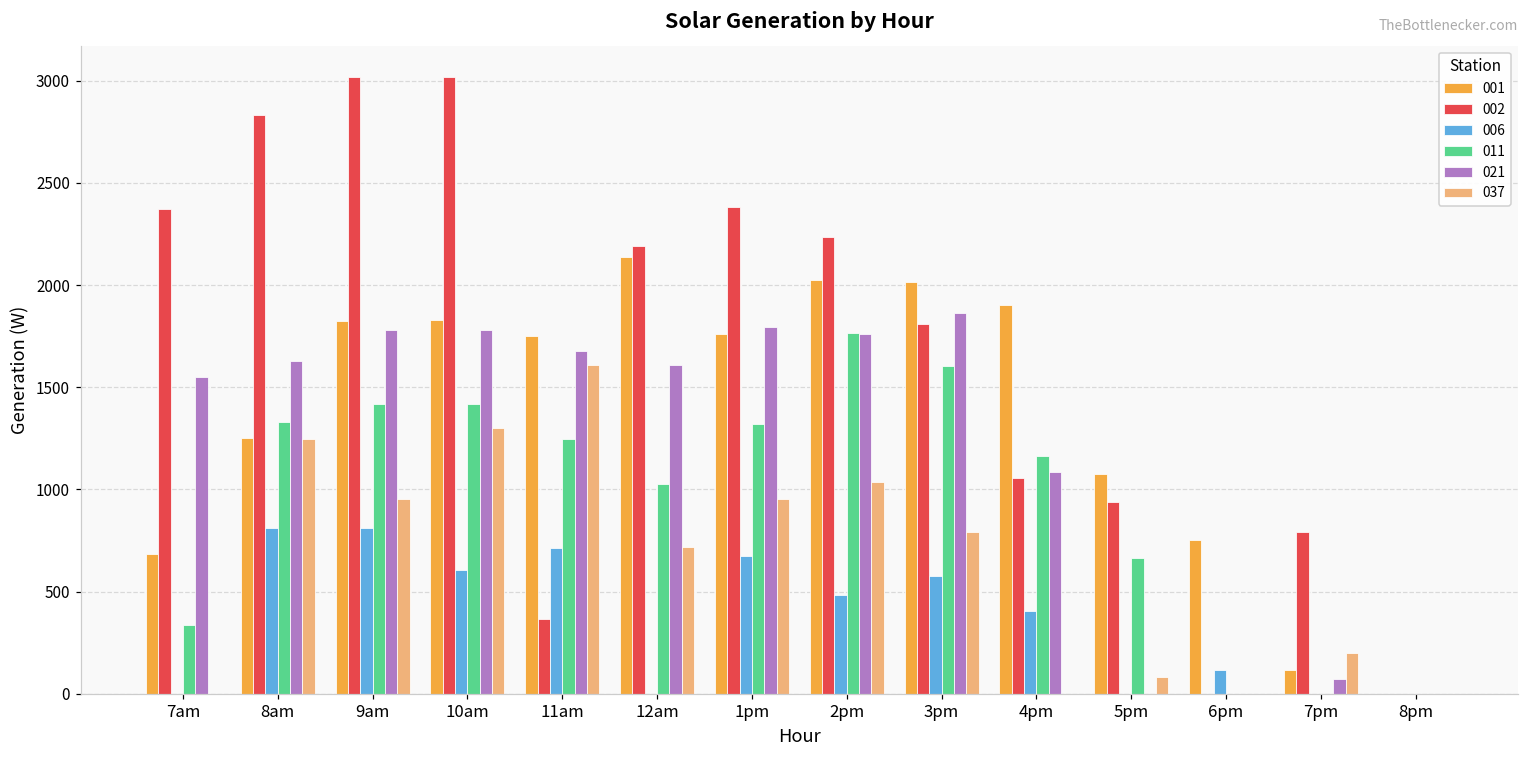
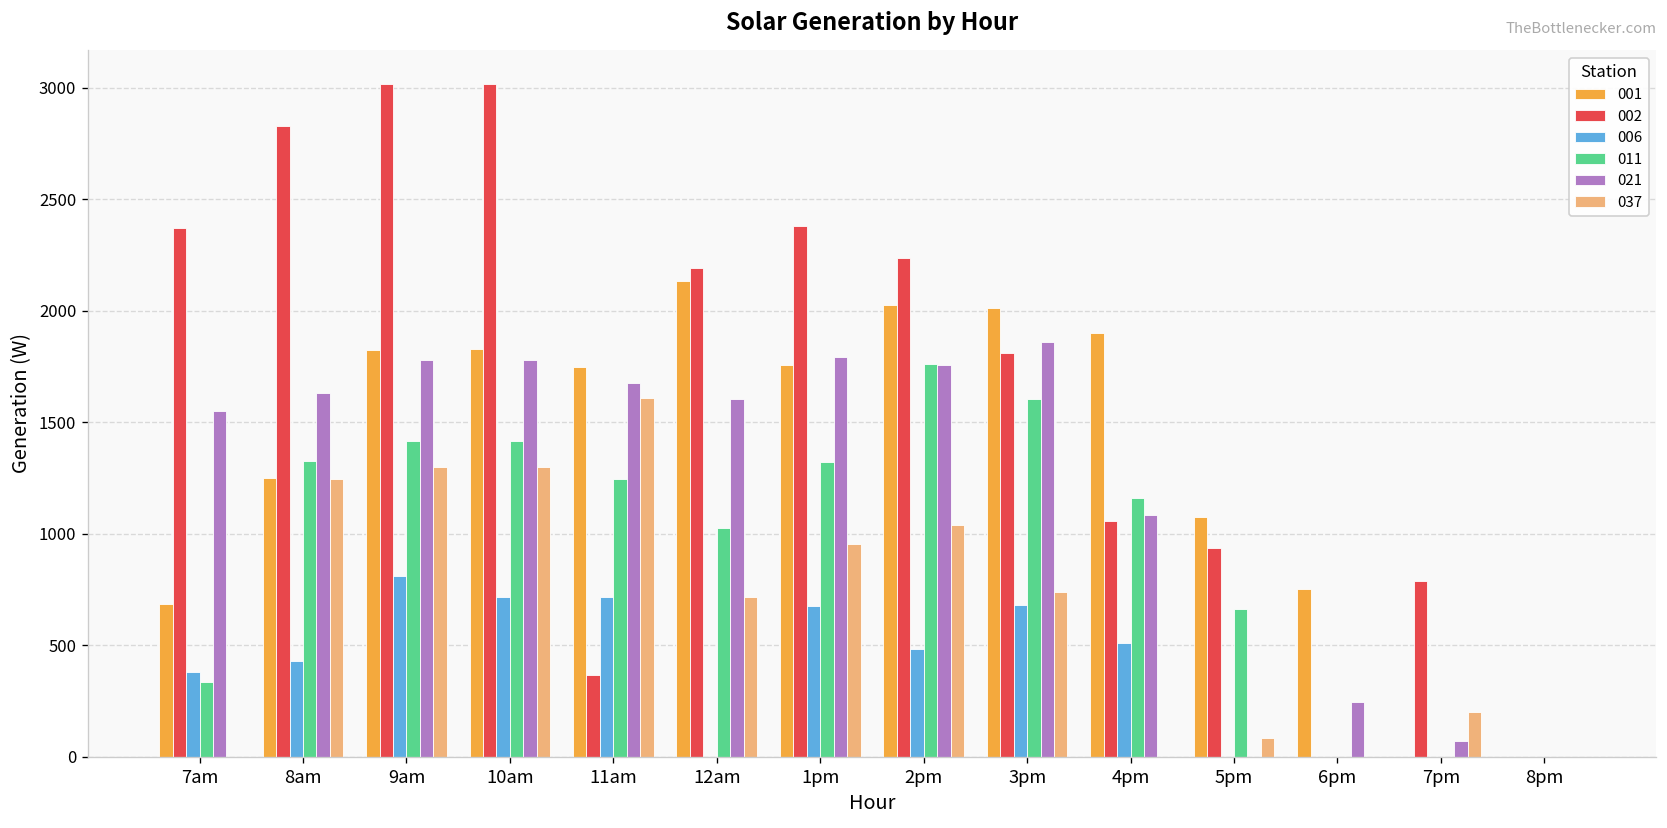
006, 7am: 0 -> 380
006, 8am: 810 -> 430
037, 9am: 950 -> 1300
006, 10am: 600 -> 720
006, 3pm: 580 -> 680
037, 3pm: 790 -> 740
006, 4pm: 400 -> 510
006, 6pm: 120 -> 0
021, 6pm: 0 -> 250
001, 7pm: 110 -> 0
